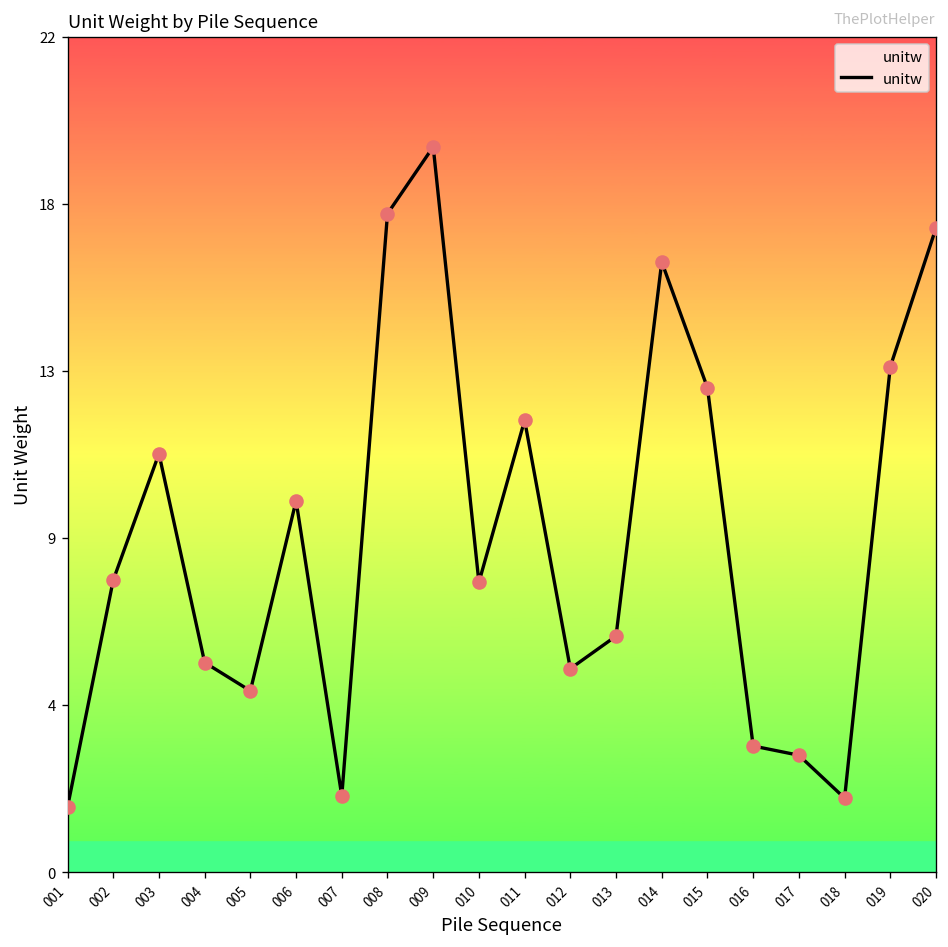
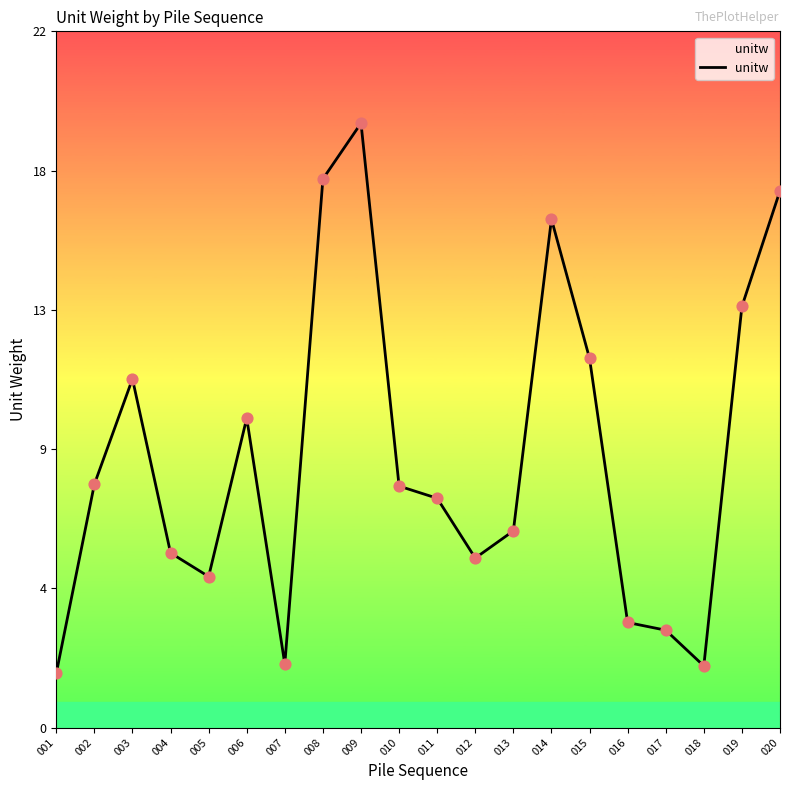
011: 11.9 -> 7.2
015: 12.8 -> 11.7
